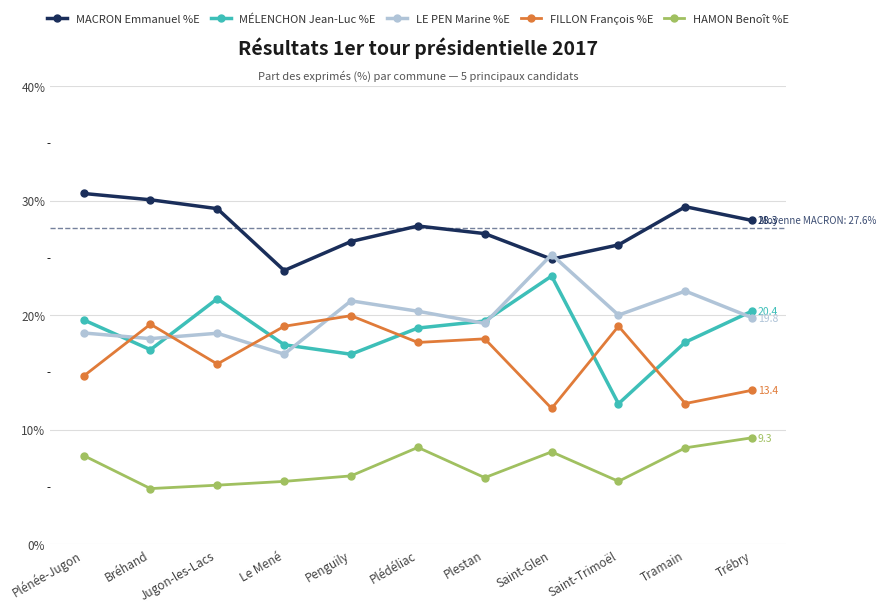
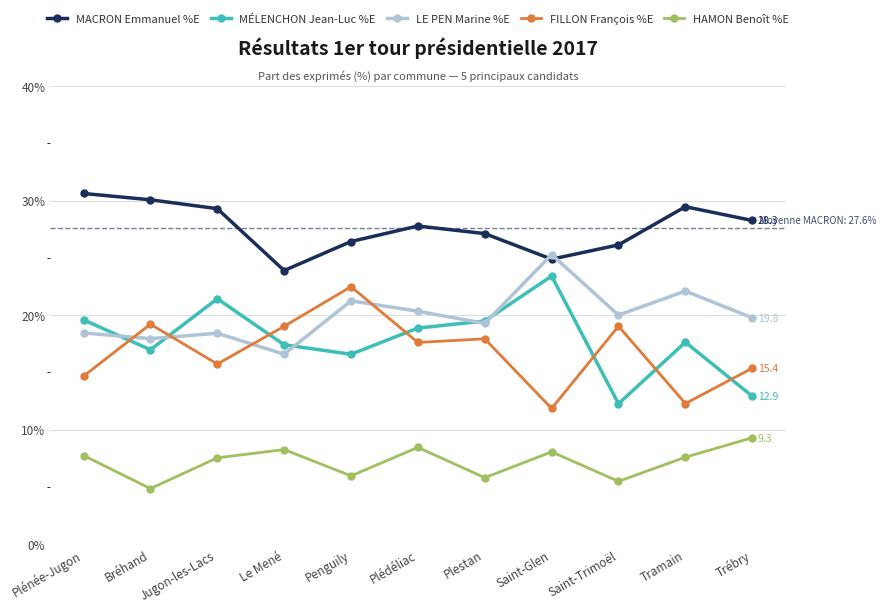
HAMON Benoît %E, Jugon-les-Lacs: 5.1% -> 7.5%
HAMON Benoît %E, Le Mené: 5.5% -> 8.3%
FILLON François %E, Penguily: 19.9% -> 22.5%
HAMON Benoît %E, Tramain: 8.4% -> 7.6%
MÉLENCHON Jean-Luc %E, Trébry: 20.4 -> 12.9
FILLON François %E, Trébry: 13.4 -> 15.4
